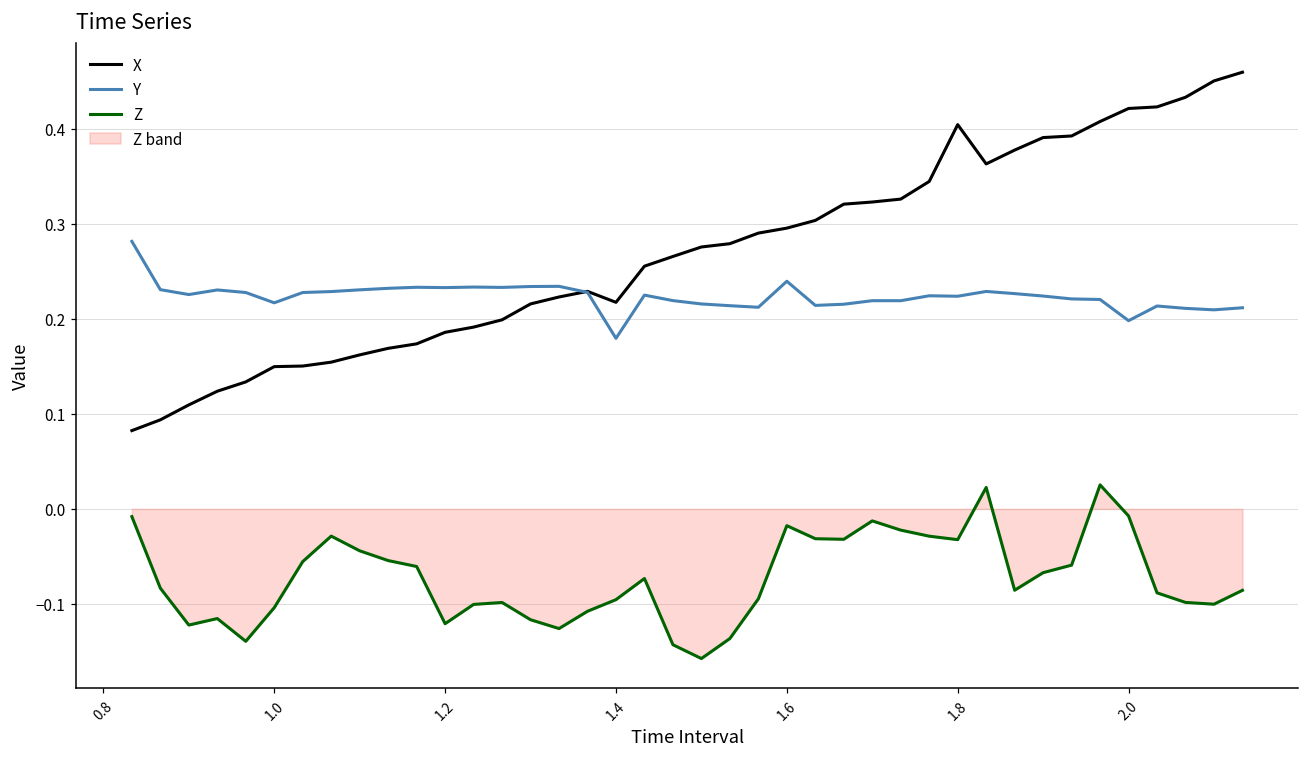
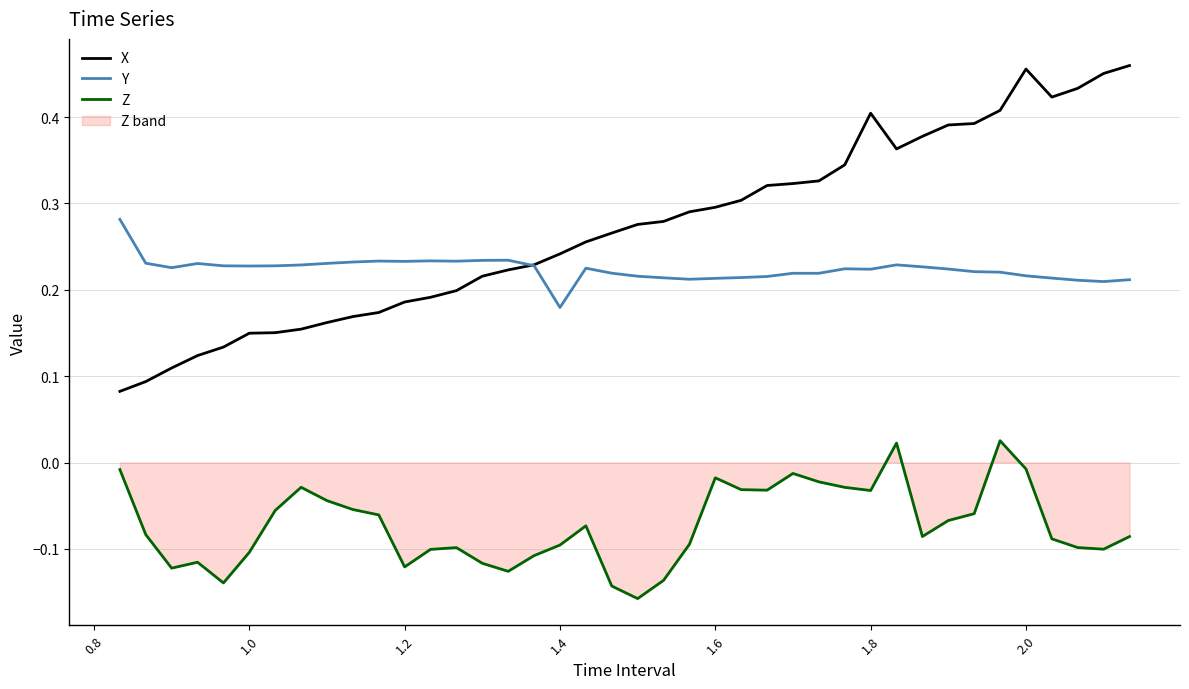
Y, 1.0: 0.22 -> 0.23
X, 1.4: 0.22 -> 0.24
Y, 1.6: 0.24 -> 0.21
X, 2.0: 0.42 -> 0.46
Y, 2.0: 0.20 -> 0.22
